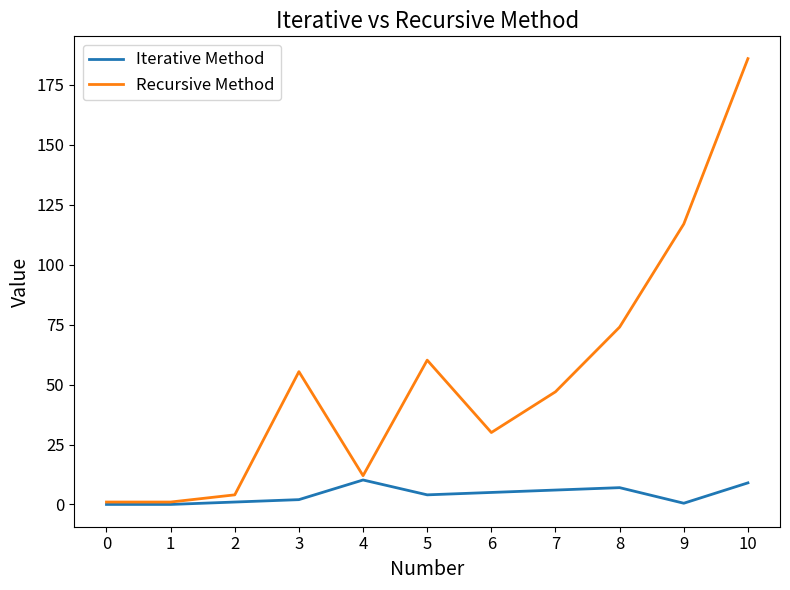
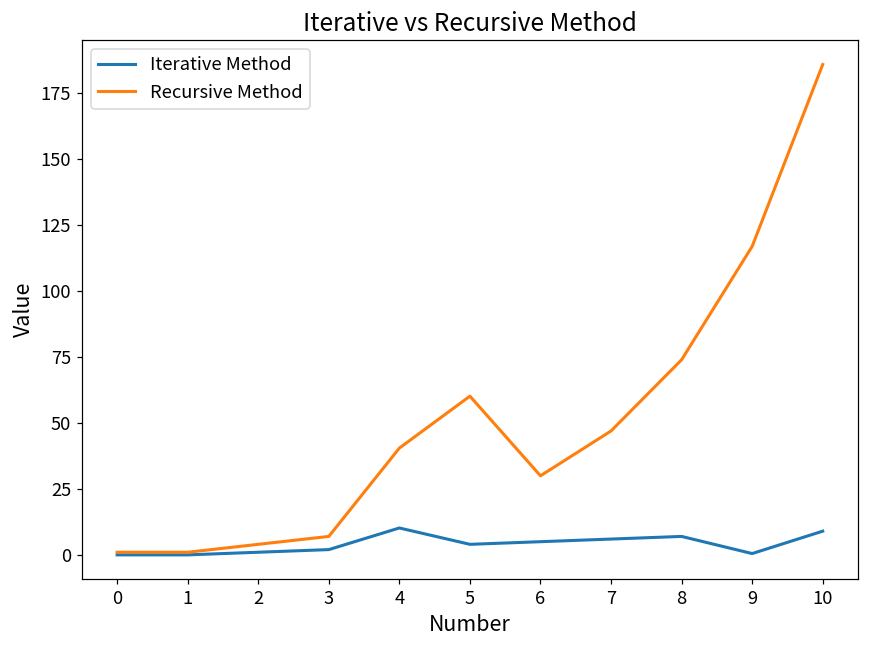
Recursive Method, 3: 55 -> 7
Recursive Method, 4: 12 -> 41
